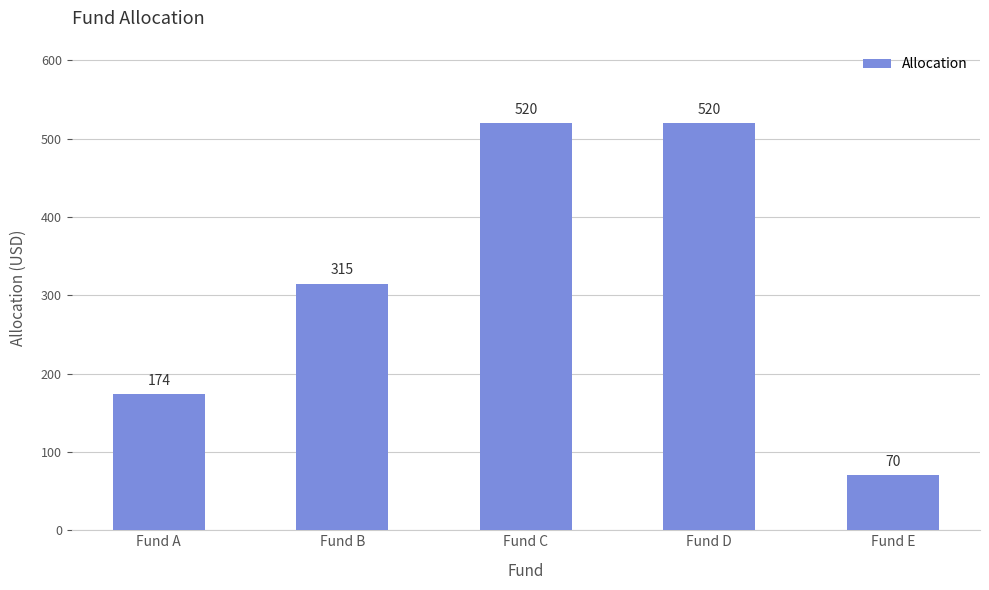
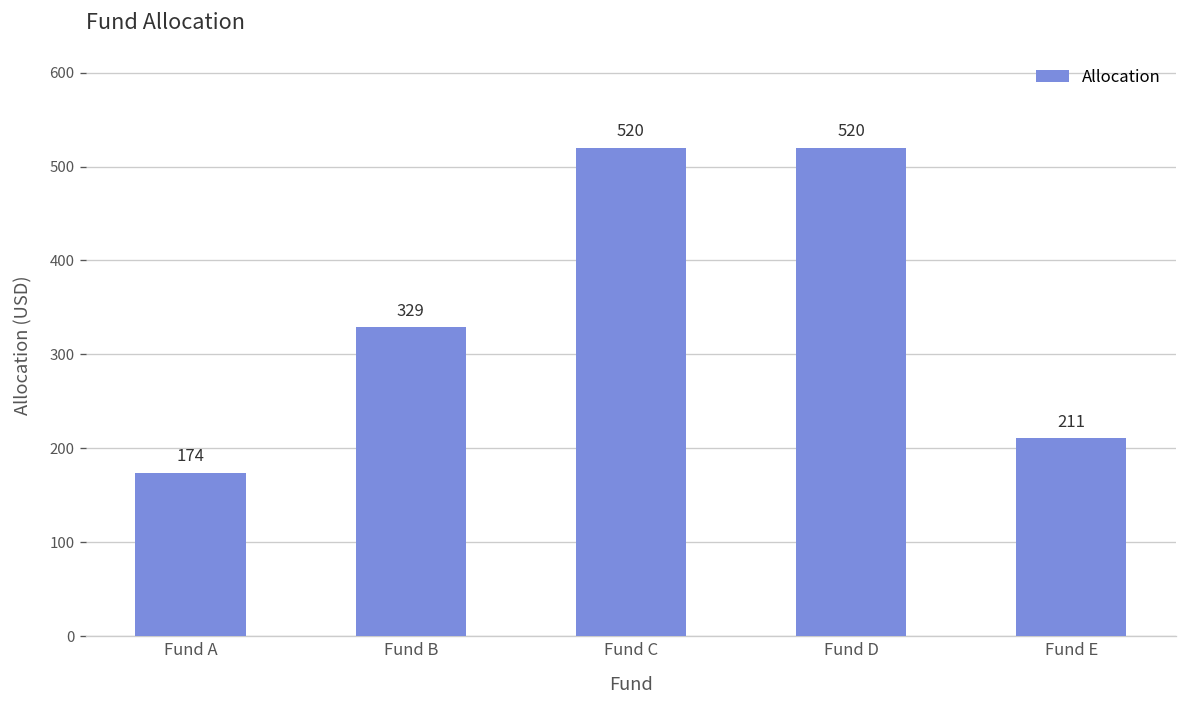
Fund B: 315 -> 329
Fund E: 70 -> 211
